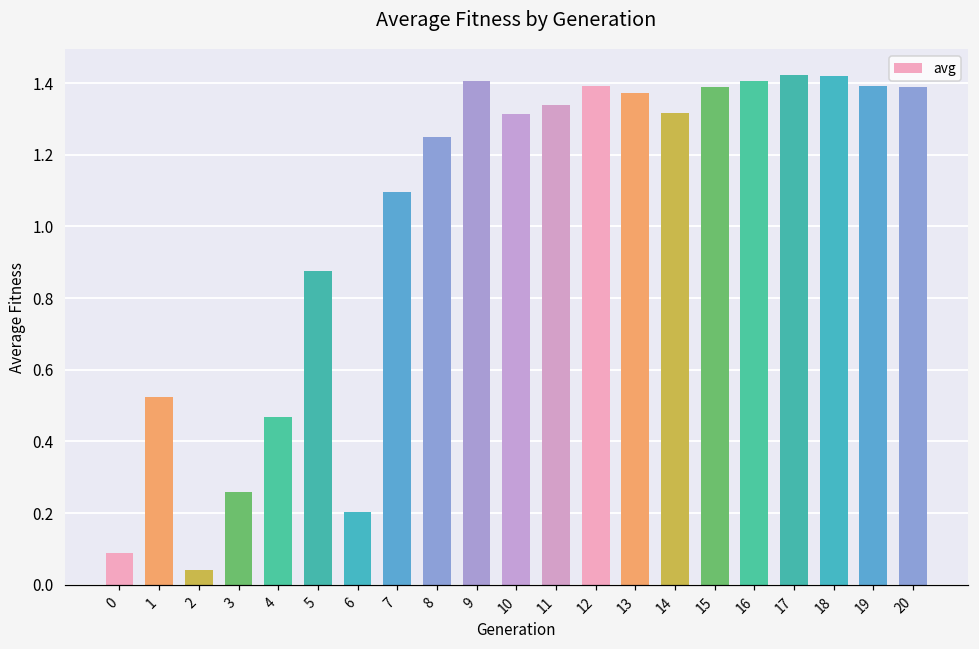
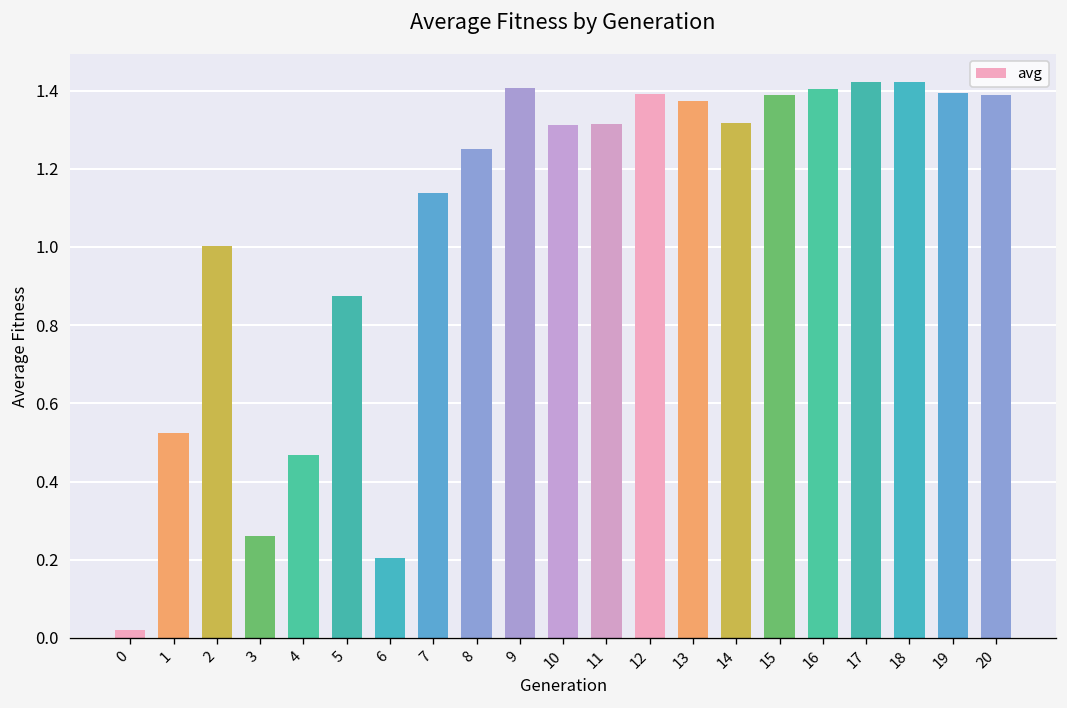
0: 0.09 -> 0.02
2: 0.04 -> 1.00
7: 1.09 -> 1.14
11: 1.34 -> 1.31
